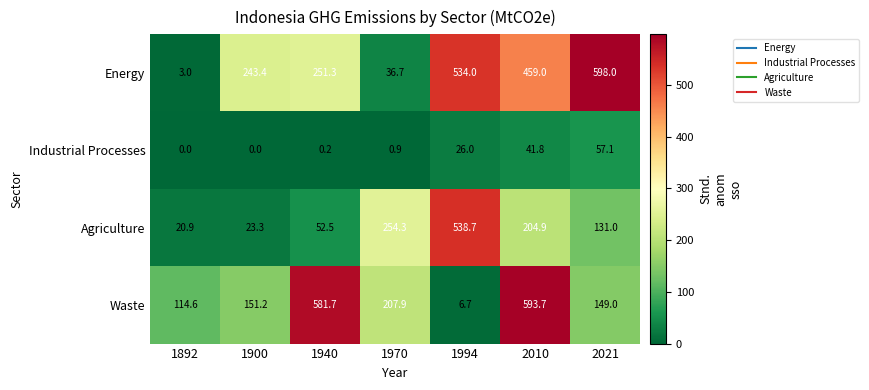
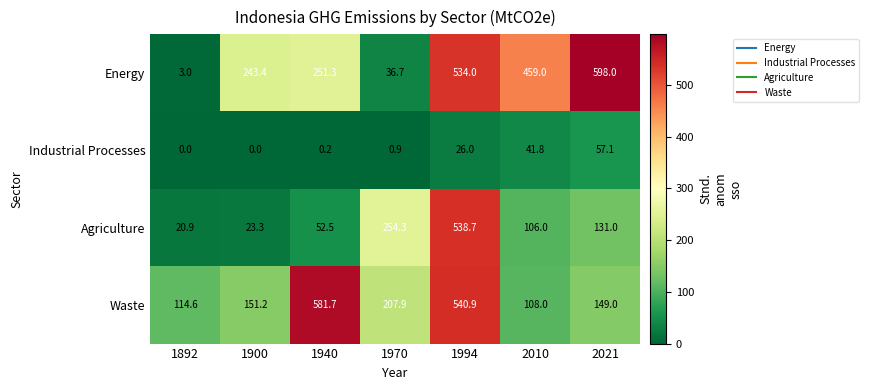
Agriculture, 2010: 204.9 -> 106.0
Waste, 1994: 6.7 -> 540.9
Waste, 2010: 593.7 -> 108.0
